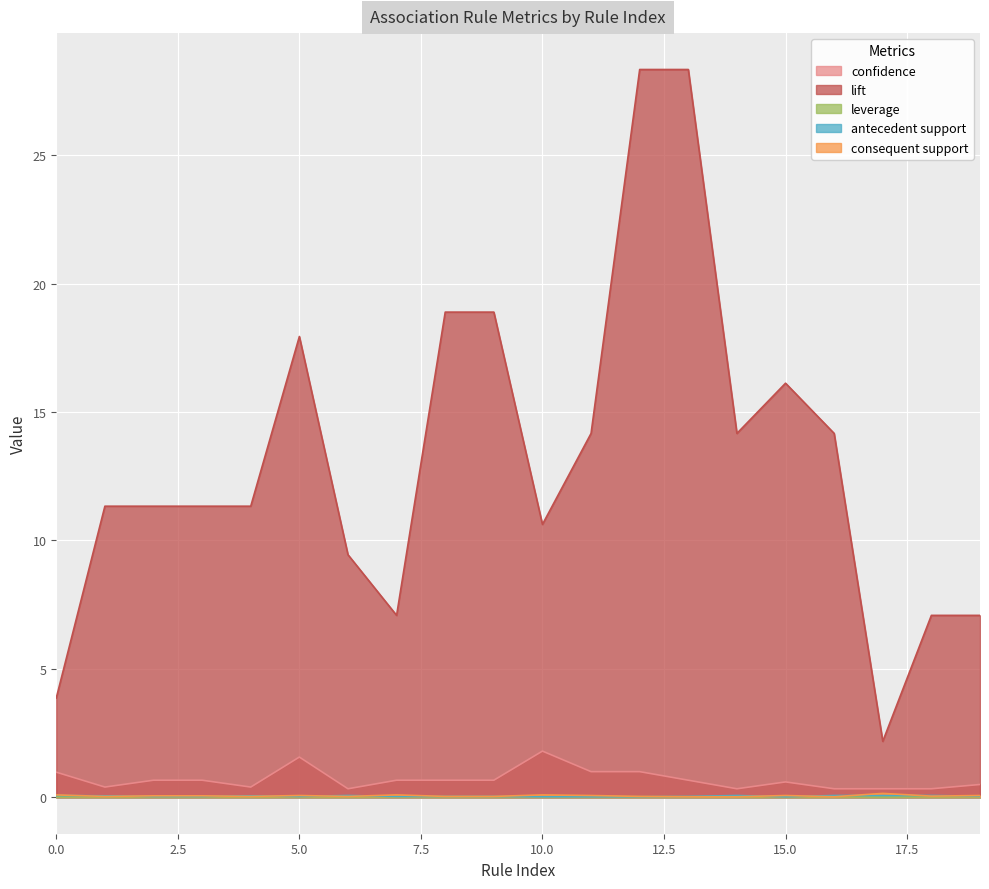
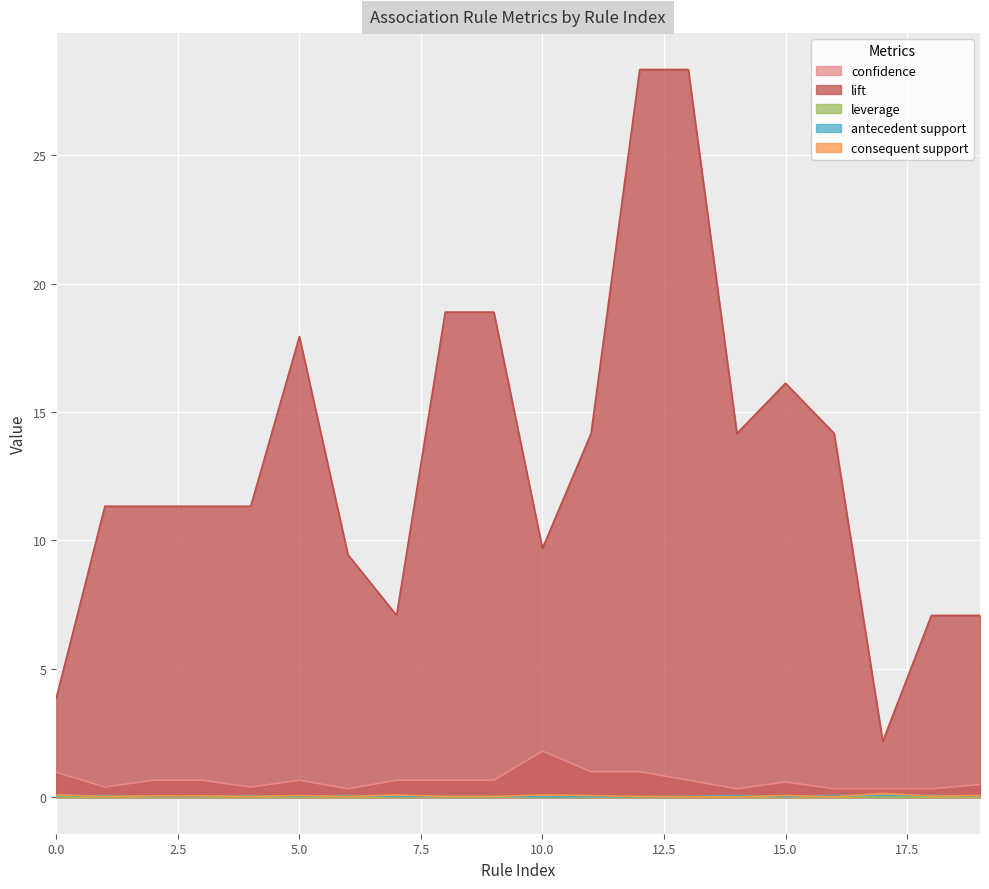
confidence, 5.0: 1.6 -> 0.7
lift, 10.0: 10.6 -> 9.7
